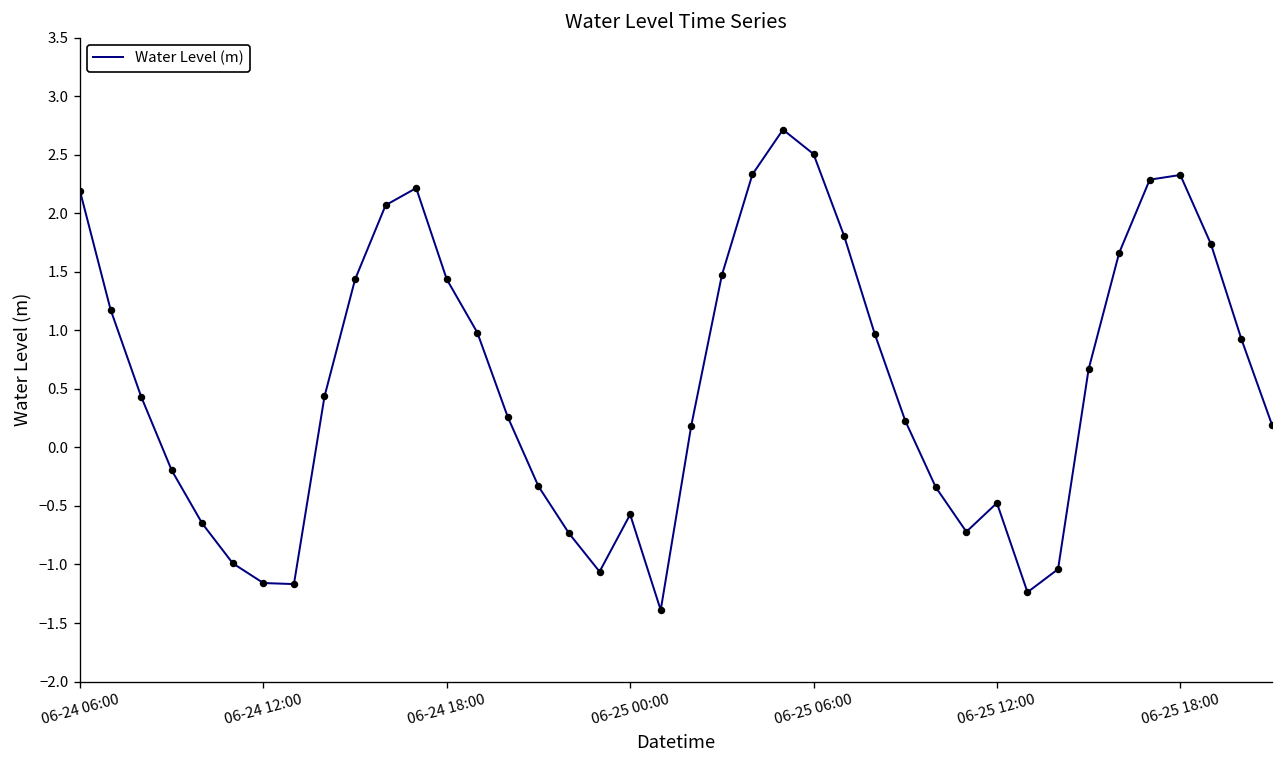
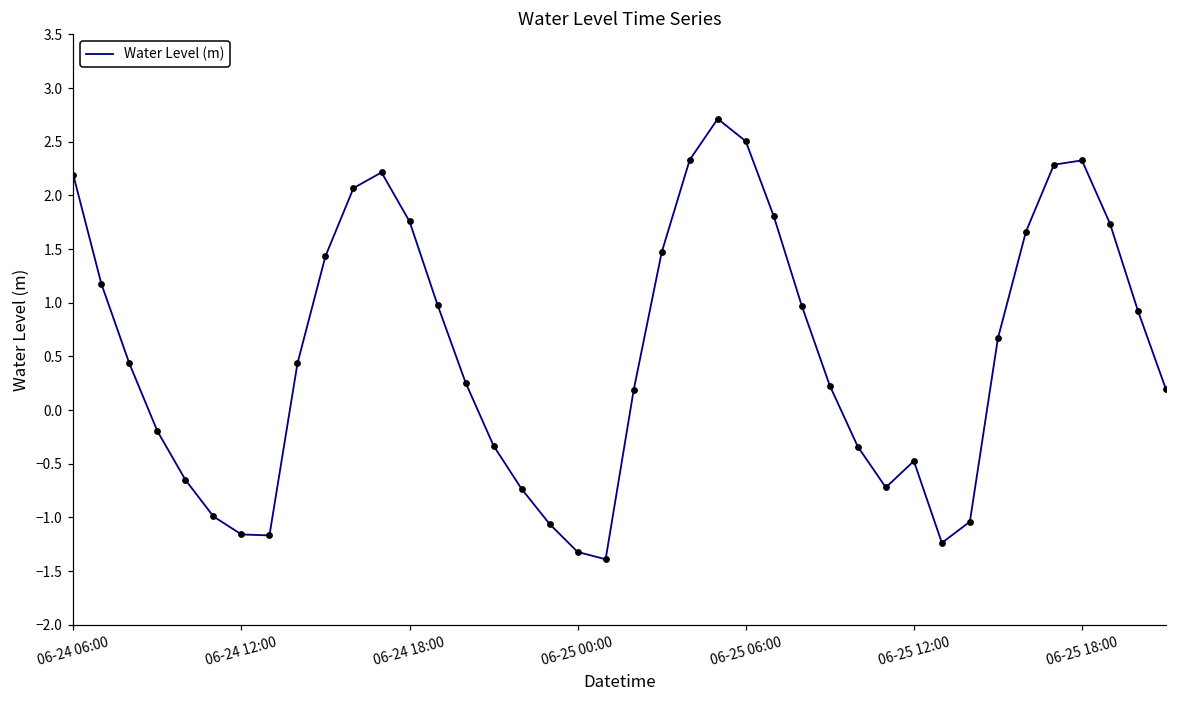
06-24 18:00: 1.4 -> 1.8
06-25 00:00: -0.6 -> -1.3
